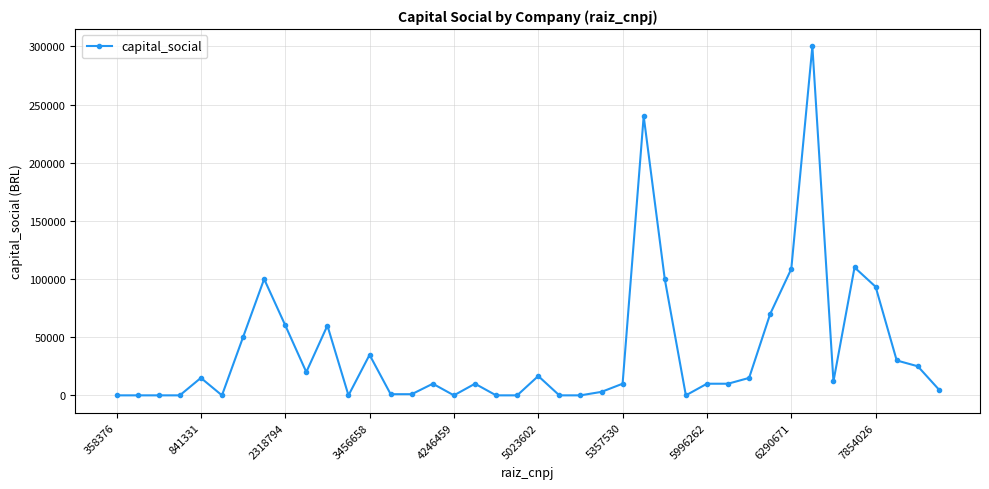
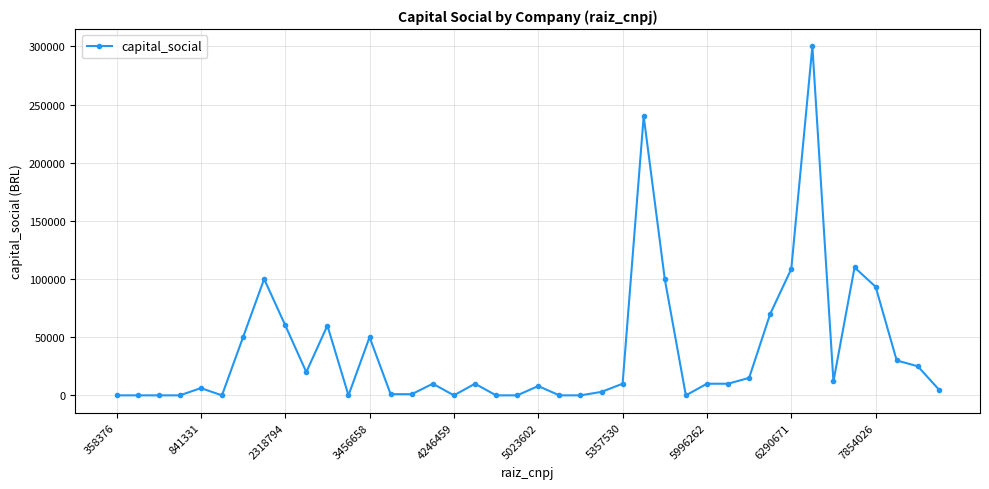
841331: 15000 -> 6000
3456658: 35000 -> 50000
5023602: 17000 -> 8000
